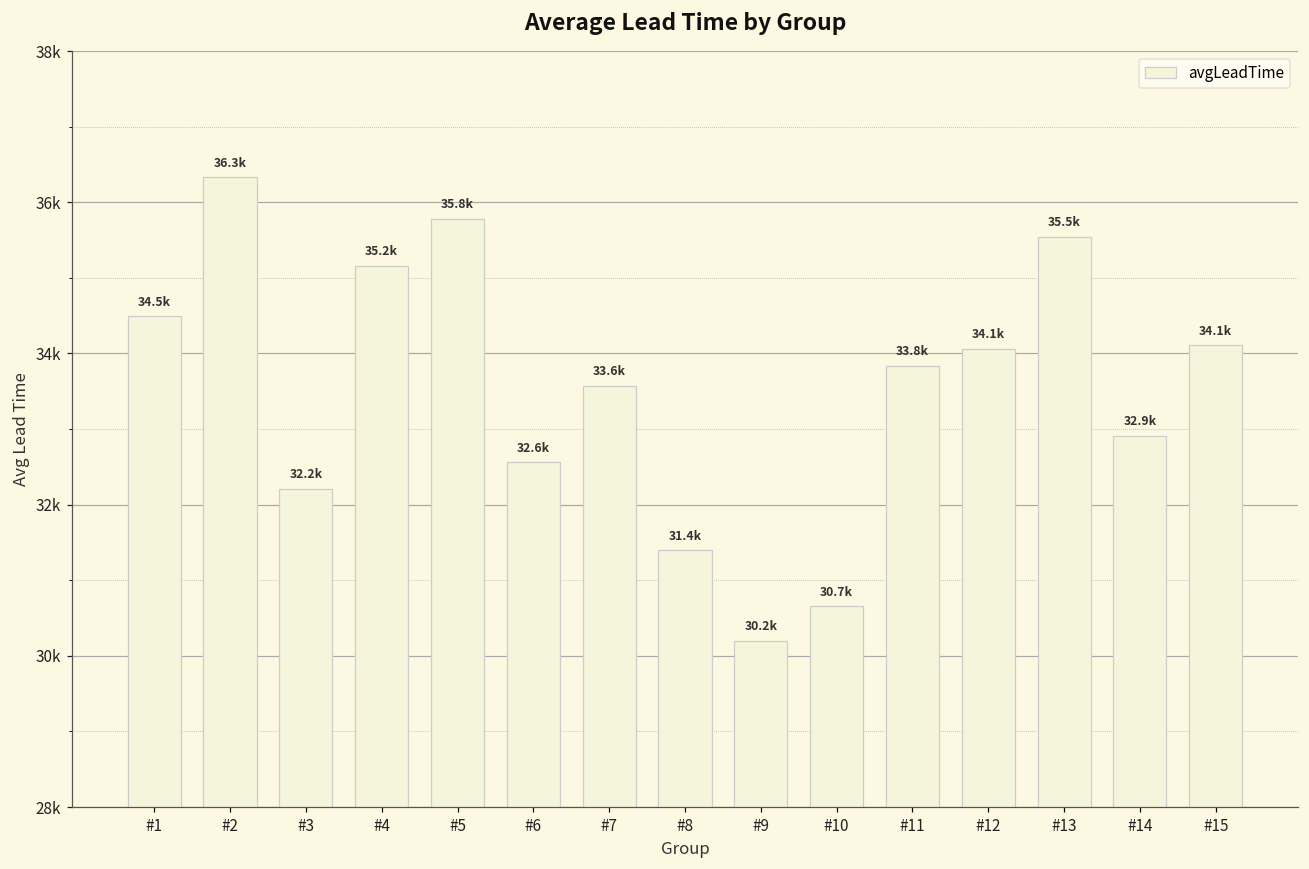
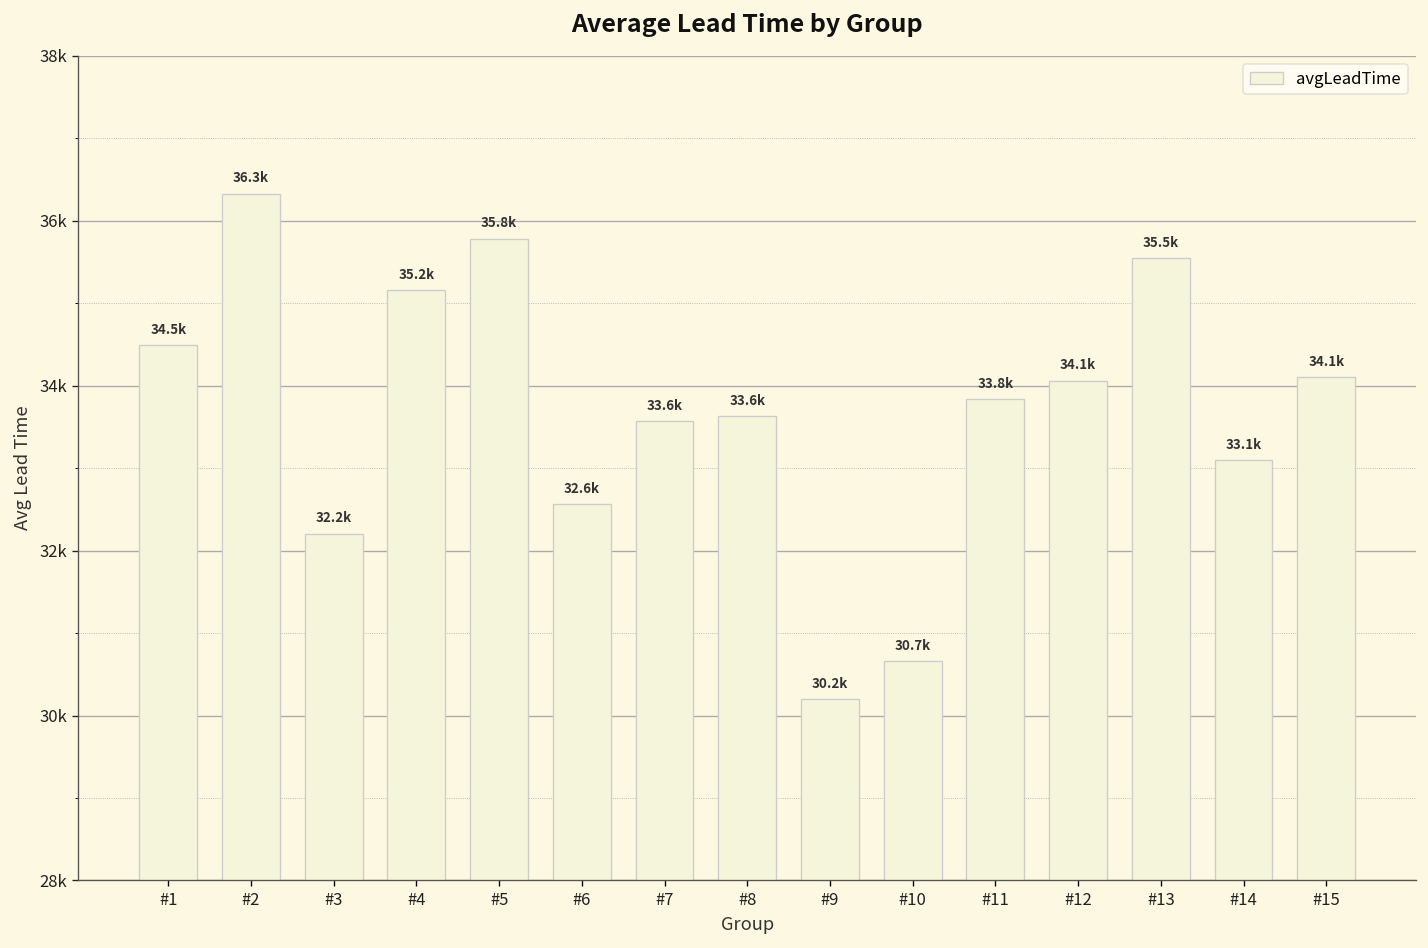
#8: 31.4k -> 33.6k
#14: 32.9k -> 33.1k
